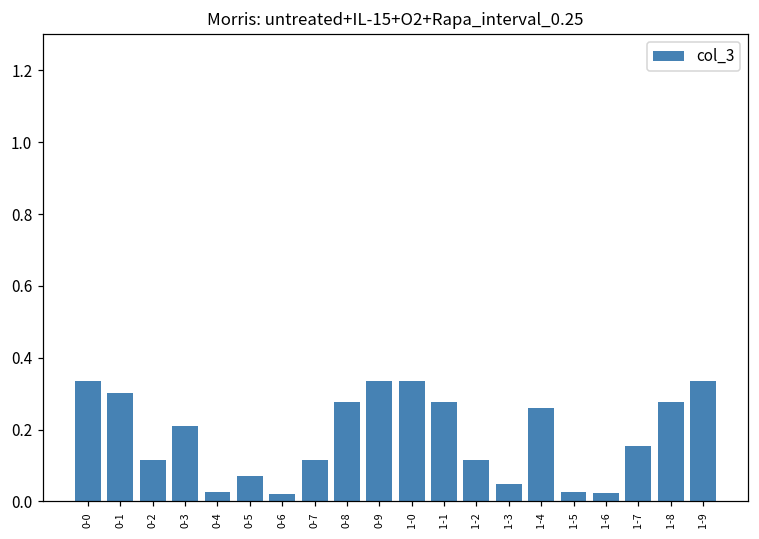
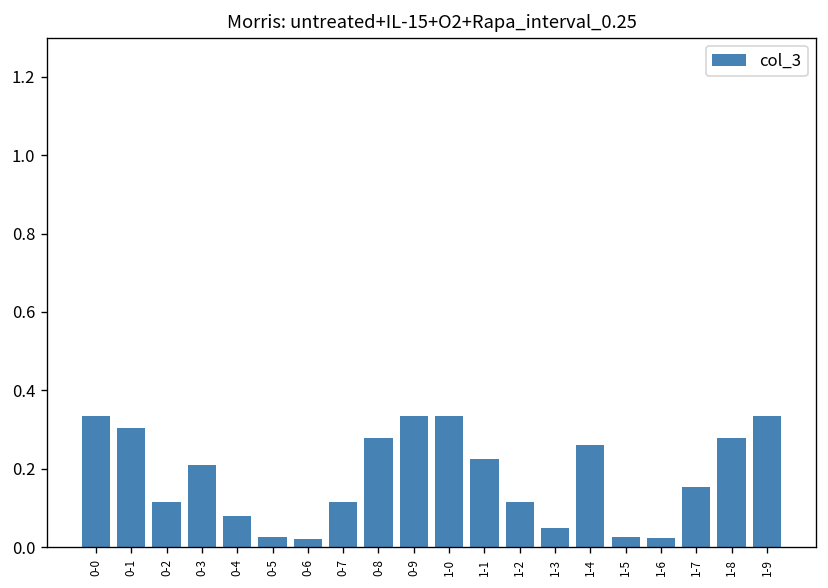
0-4: 0.03 -> 0.08
0-5: 0.07 -> 0.03
1-1: 0.28 -> 0.23
